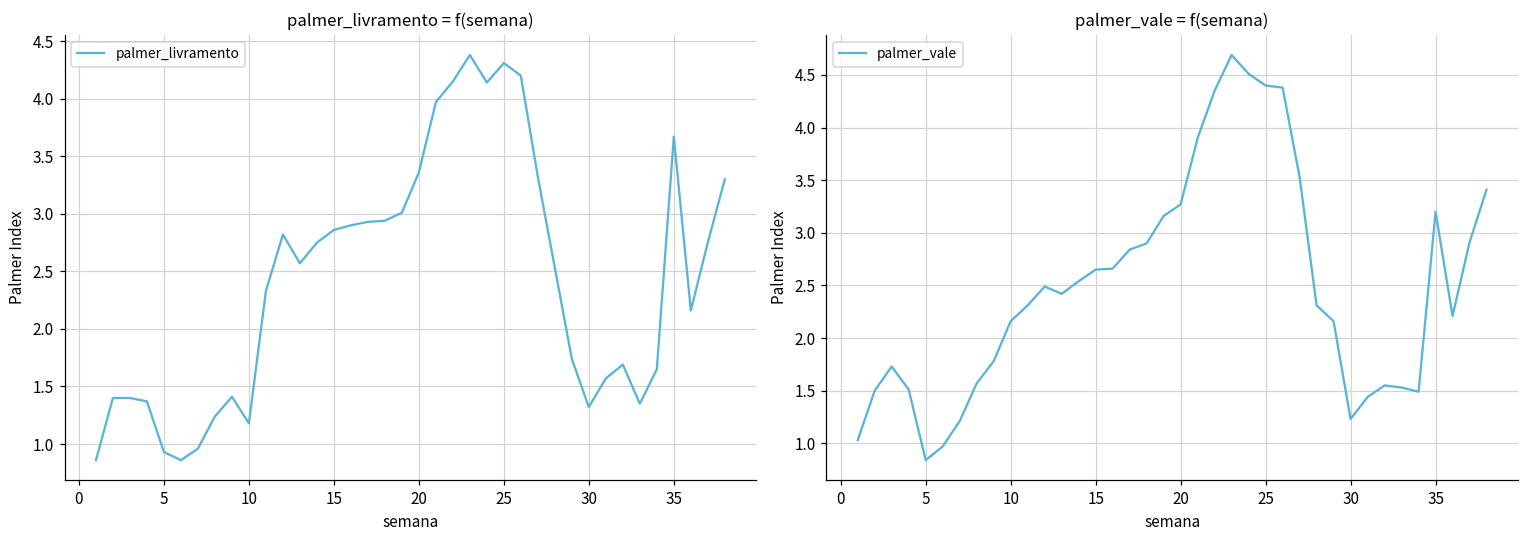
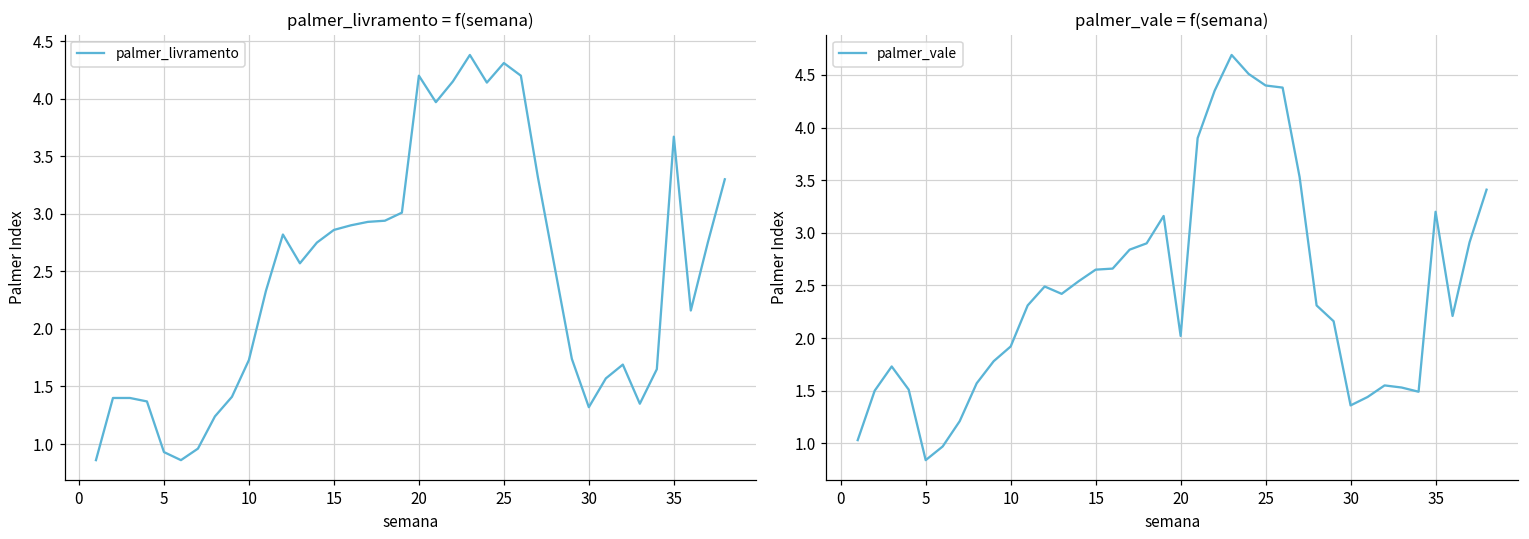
palmer_livramento = f(semana), 10: 1.18 -> 1.73
palmer_livramento = f(semana), 20: 3.36 -> 4.20
palmer_vale = f(semana), 10: 2.2 -> 1.9
palmer_vale = f(semana), 20: 3.3 -> 2.0
palmer_vale = f(semana), 30: 1.2 -> 1.4
